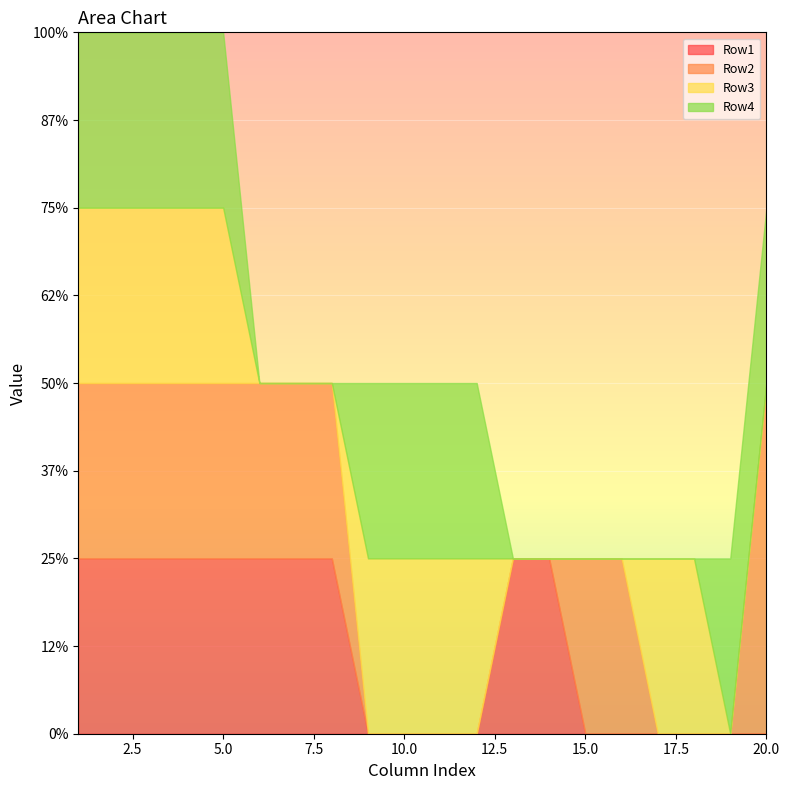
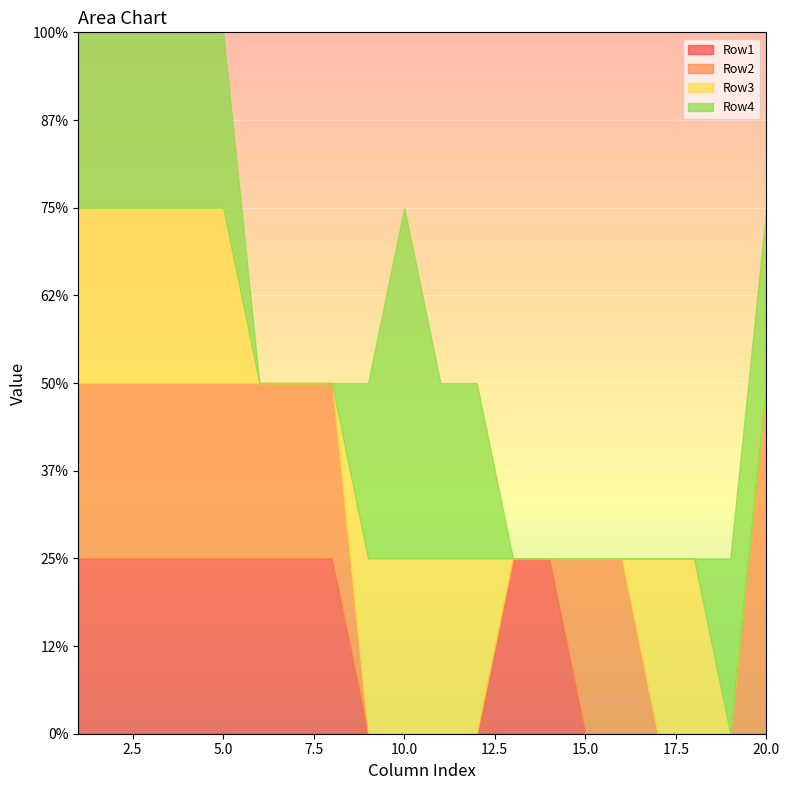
Row4, 10.0: 25% -> 50%
